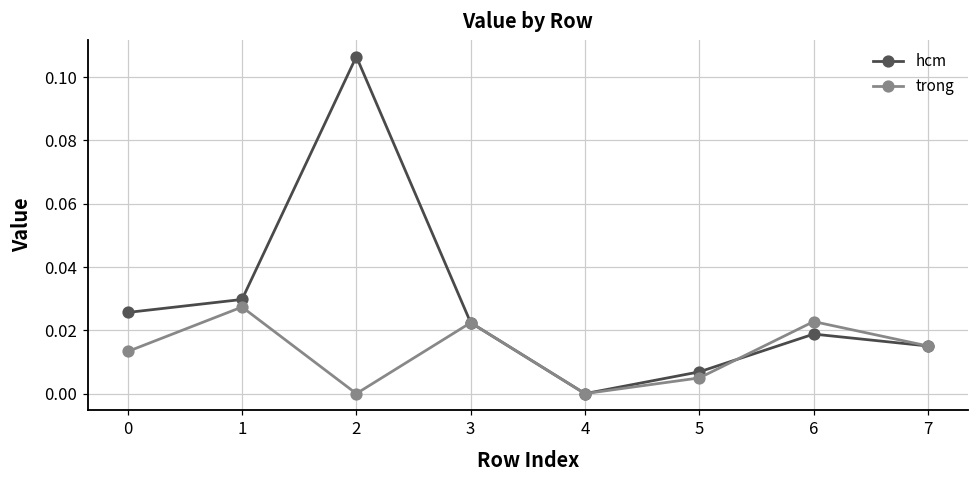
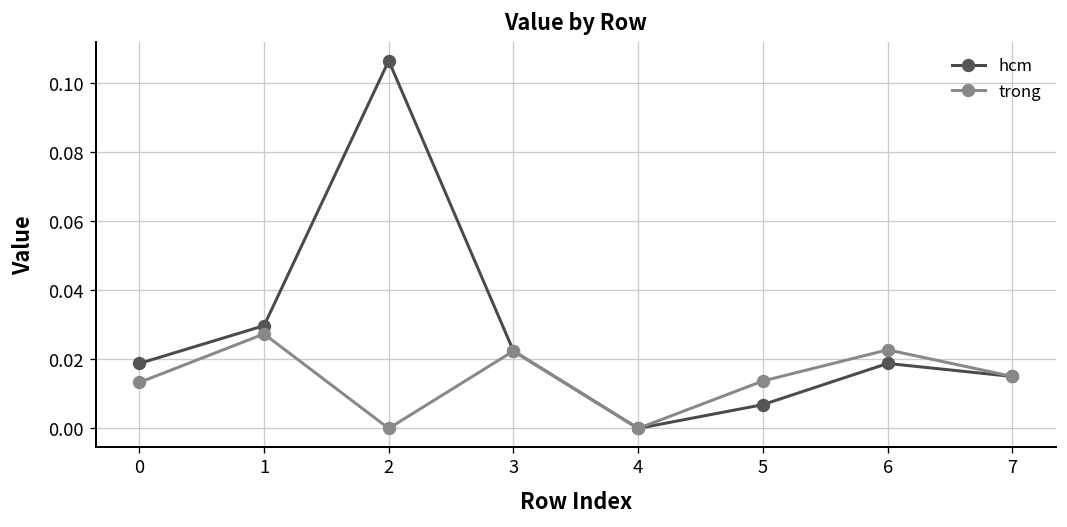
hcm, 0: 0.026 -> 0.019
trong, 5: 0.005 -> 0.014
